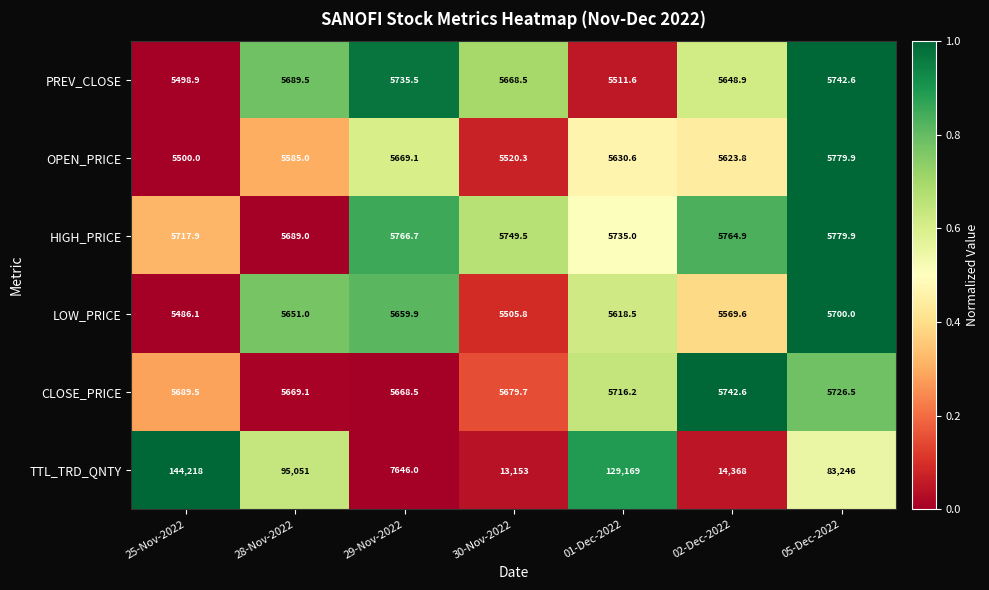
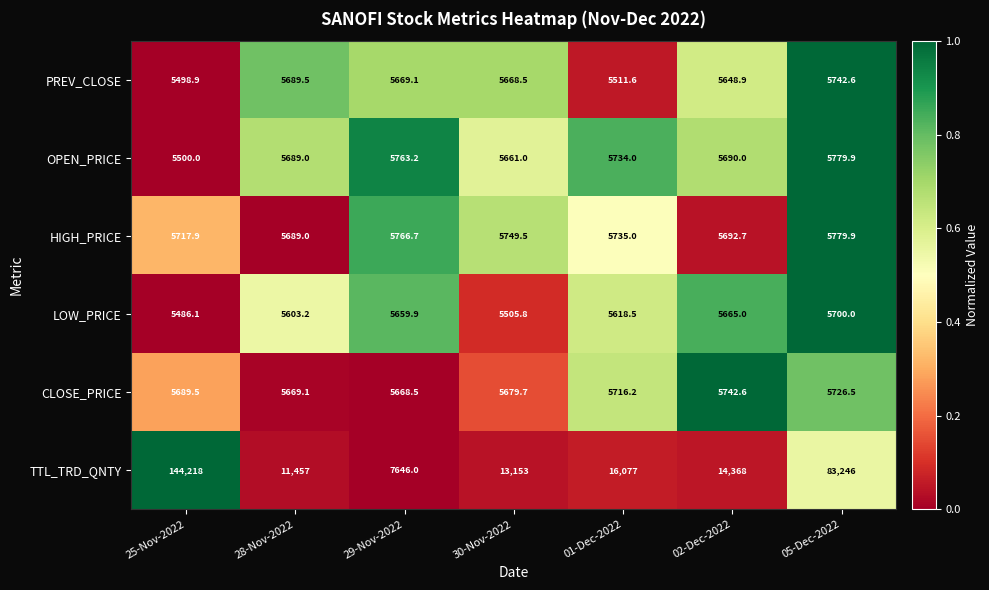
PREV_CLOSE, 29-Nov-2022: 5735.5 -> 5669.1
OPEN_PRICE, 28-Nov-2022: 5585.0 -> 5689.0
OPEN_PRICE, 29-Nov-2022: 5669.1 -> 5763.2
OPEN_PRICE, 30-Nov-2022: 5520.3 -> 5661.0
OPEN_PRICE, 01-Dec-2022: 5630.6 -> 5734.0
OPEN_PRICE, 02-Dec-2022: 5623.8 -> 5690.0
HIGH_PRICE, 02-Dec-2022: 5764.9 -> 5692.7
LOW_PRICE, 28-Nov-2022: 5651.0 -> 5603.2
LOW_PRICE, 02-Dec-2022: 5569.6 -> 5665.0
TTL_TRD_QNTY, 28-Nov-2022: 95,051 -> 11,457
TTL_TRD_QNTY, 01-Dec-2022: 129,169 -> 16,077
